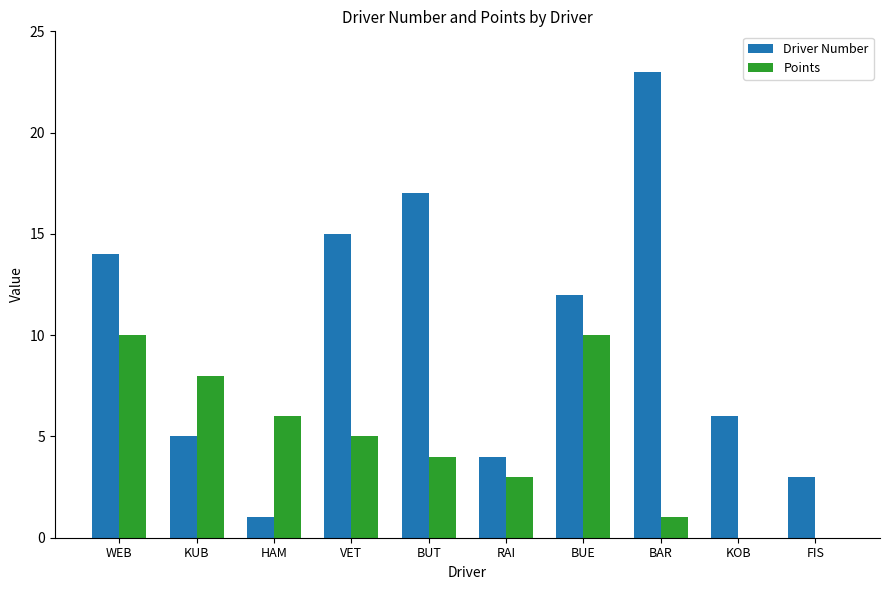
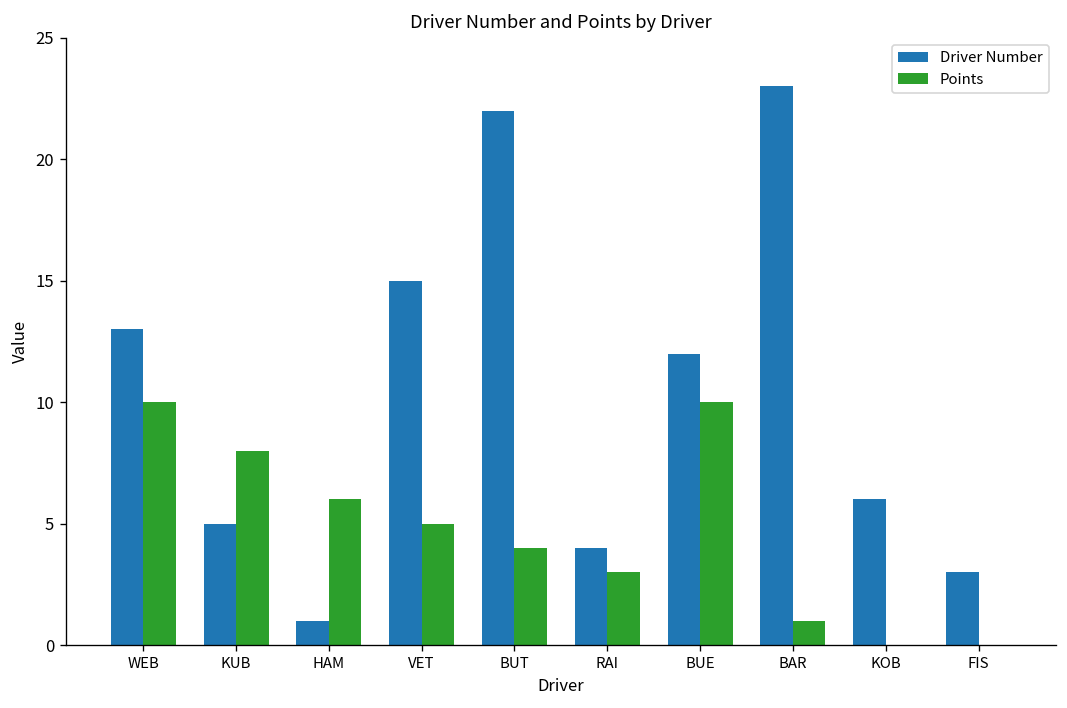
Driver Number, WEB: 14 -> 13
Driver Number, BUT: 17 -> 22
